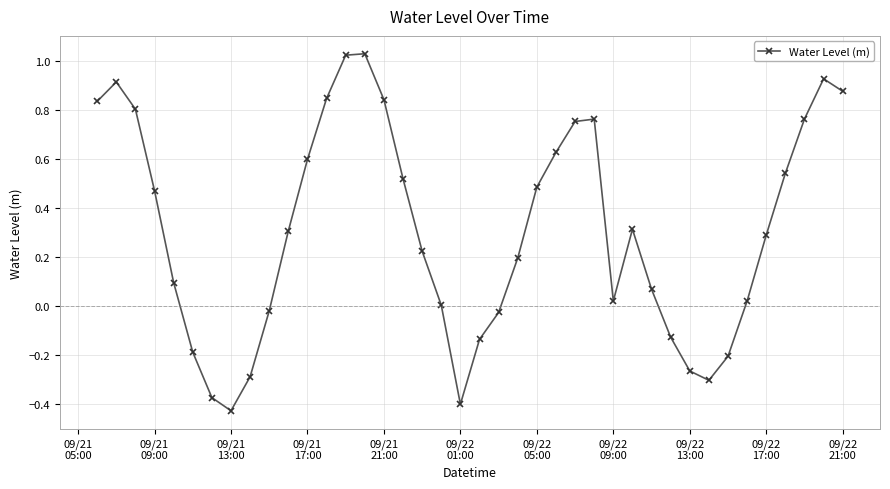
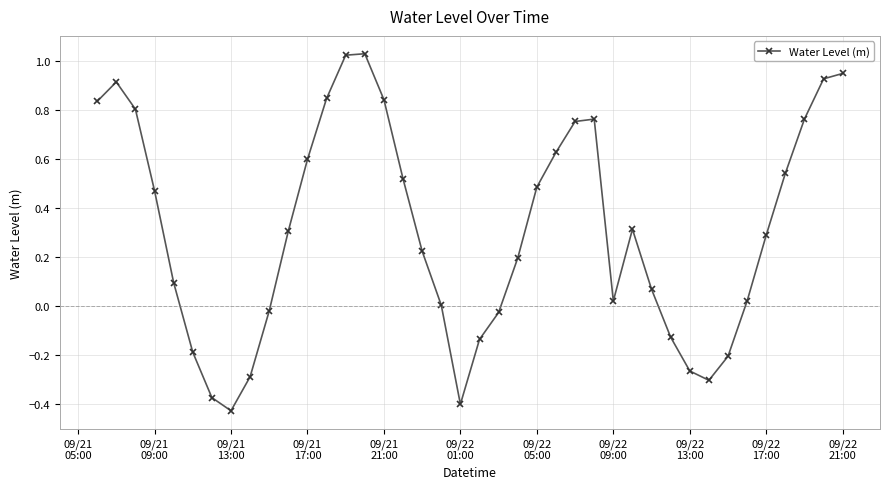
09/22 21:00: 0.87 -> 0.95
